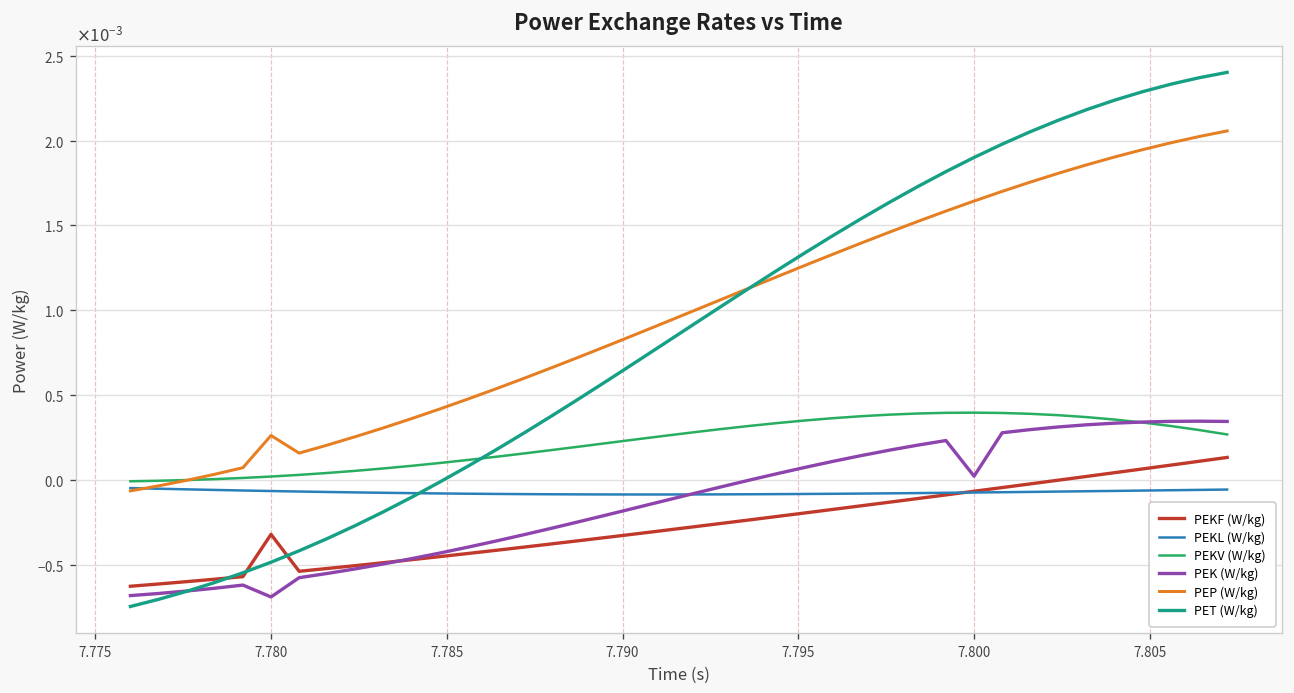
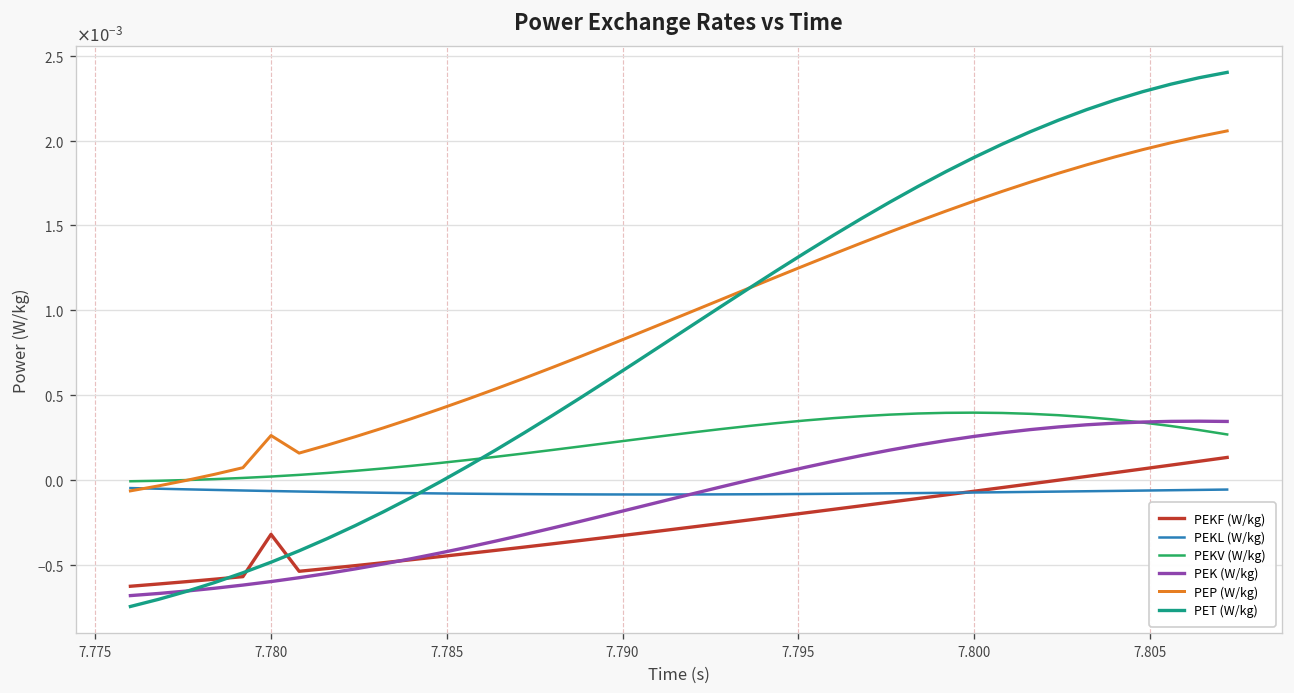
PEK (W/kg), 7.780: -0.00069 -> -0.00060
PEK (W/kg), 7.800: 0.00002 -> 0.00026
